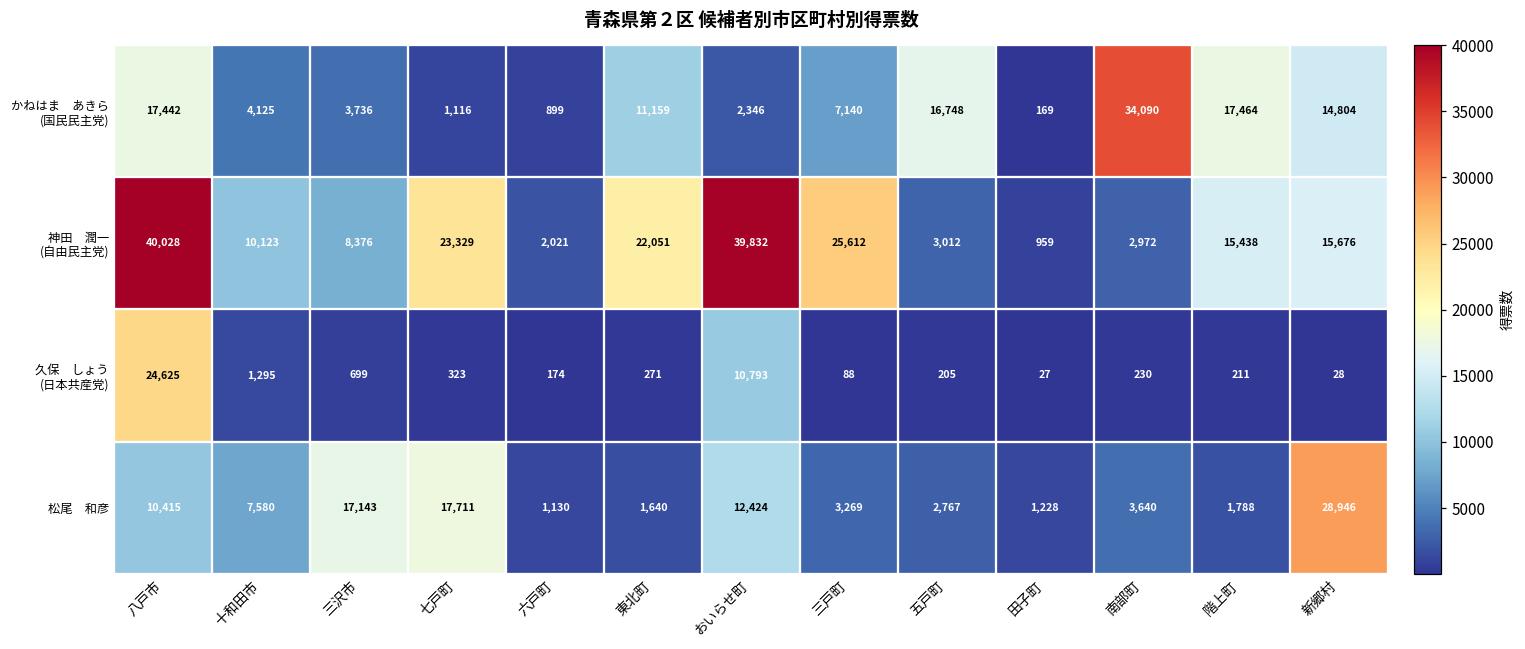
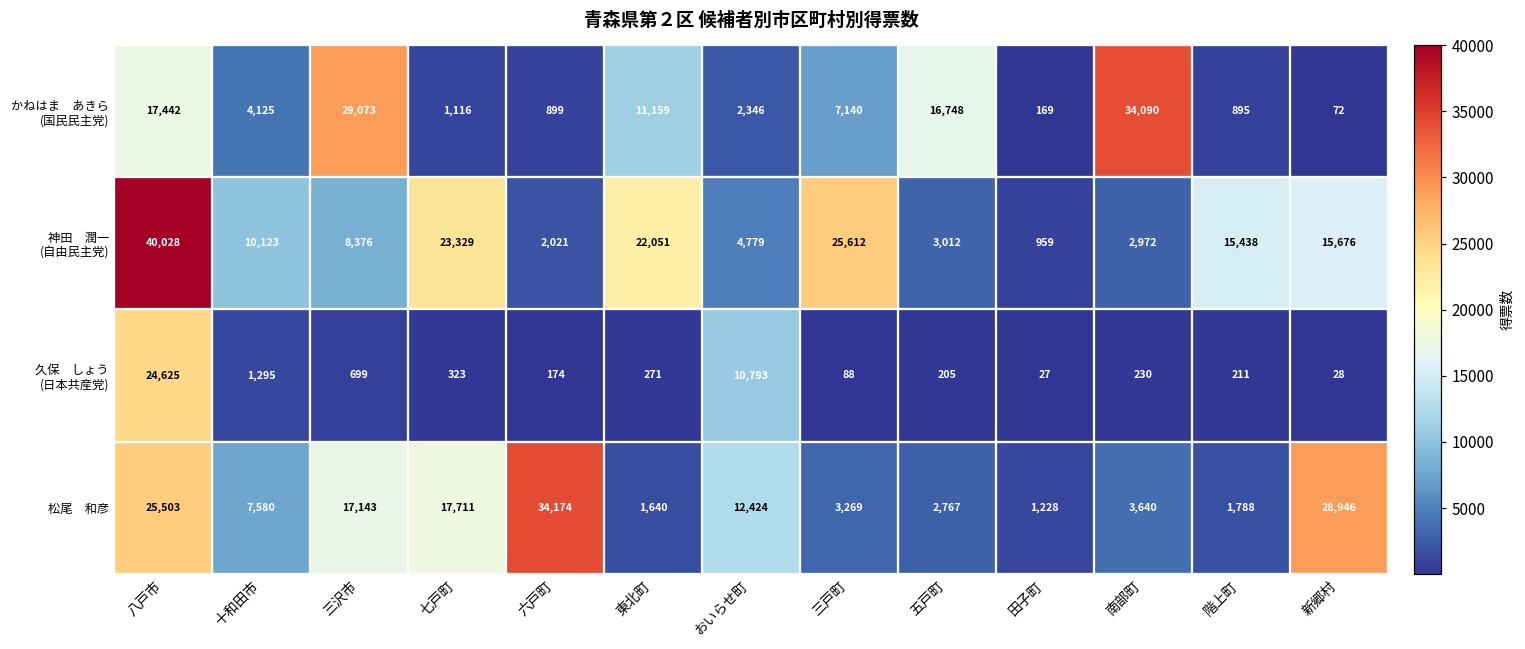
かねはま あきら (国民民主党), 三沢市: 3,736 -> 29,073
かねはま あきら (国民民主党), 階上町: 17,464 -> 895
かねはま あきら (国民民主党), 新郷村: 14,804 -> 72
神田 潤一 (自由民主党), おいらせ町: 39,832 -> 4,779
松尾 和彦, 八戸市: 10,415 -> 25,503
松尾 和彦, 六戸町: 1,130 -> 34,174
